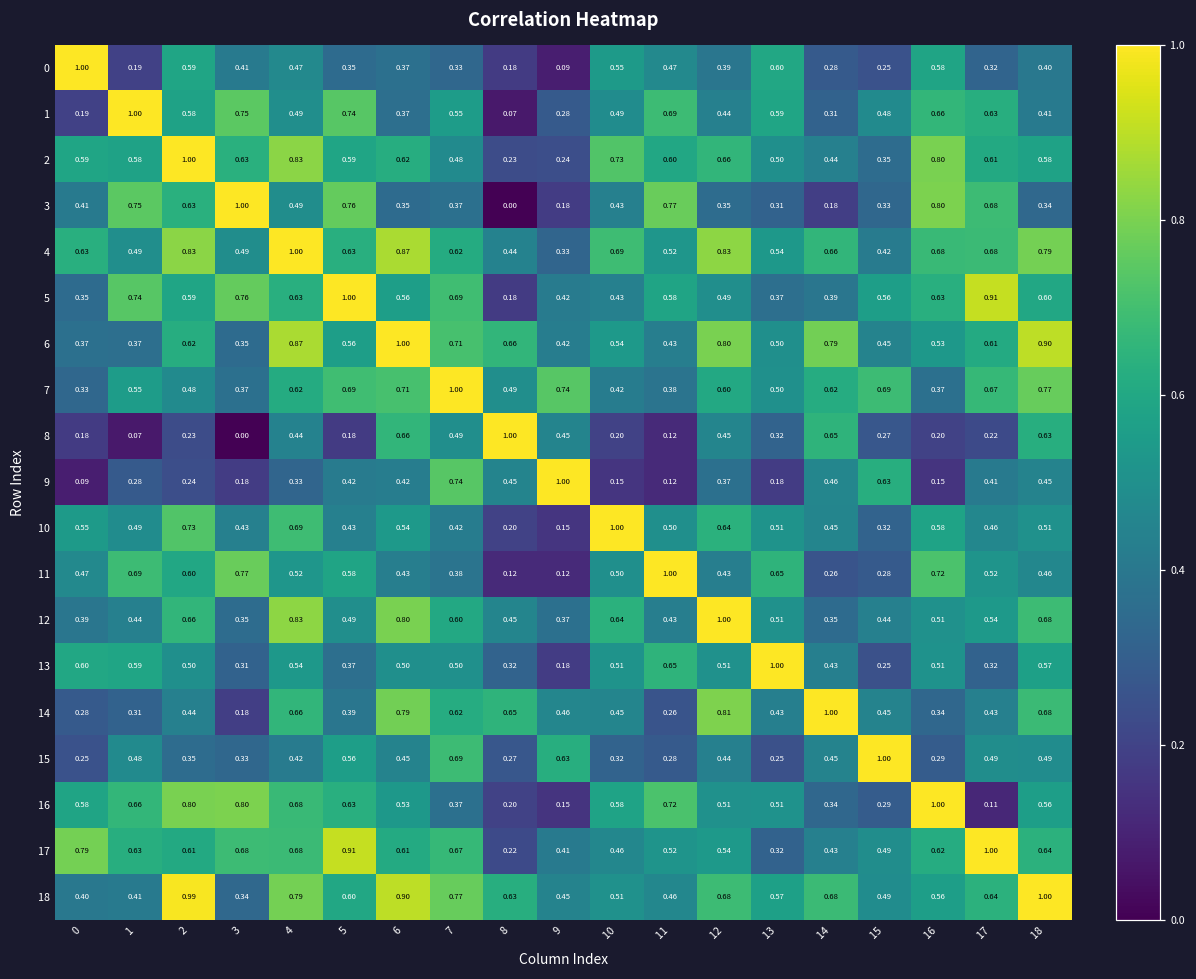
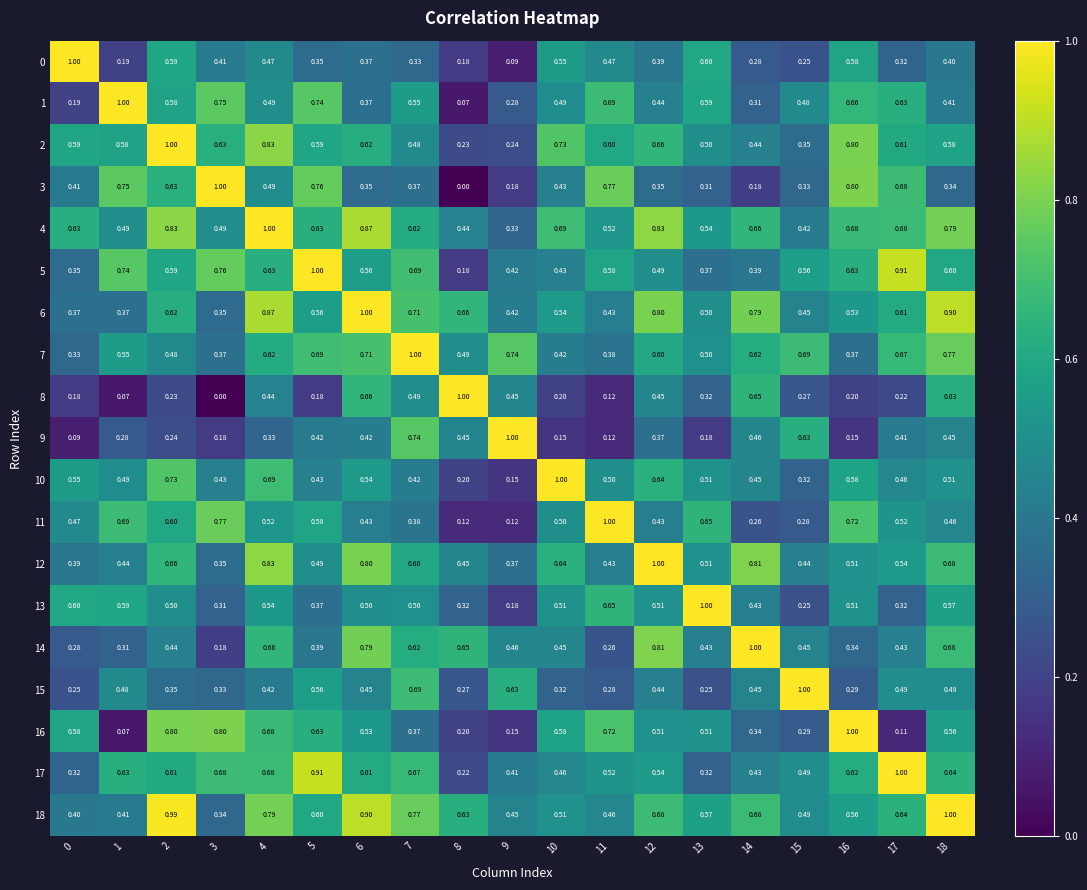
12, 14: 0.35 -> 0.81
16, 1: 0.66 -> 0.07
17, 0: 0.79 -> 0.32
